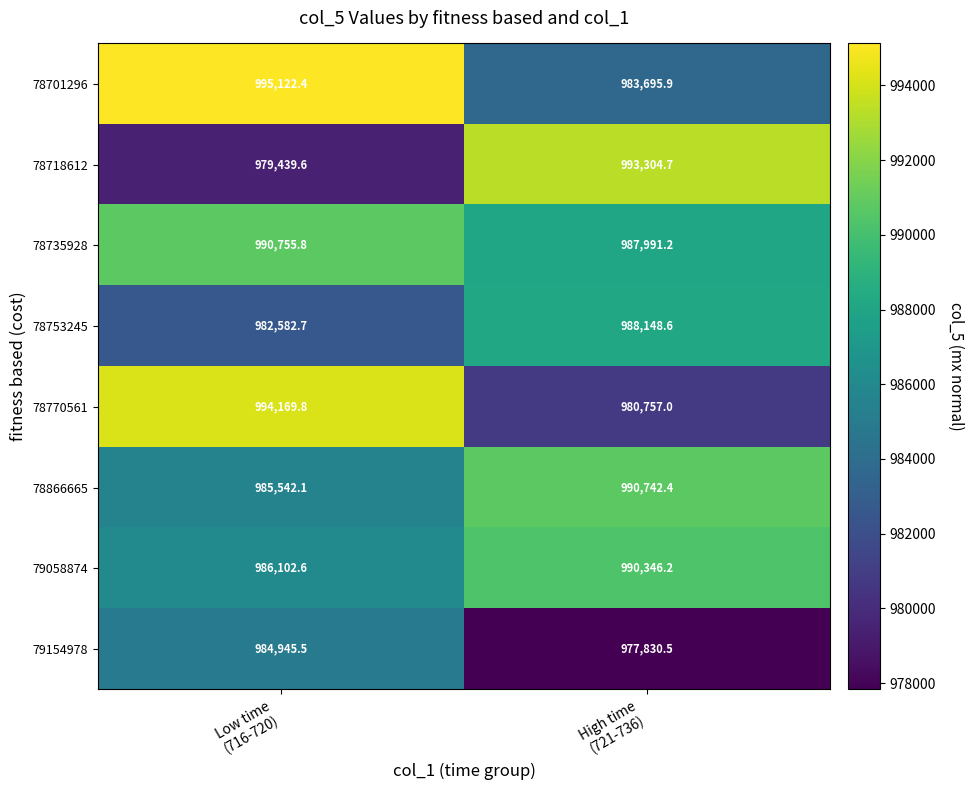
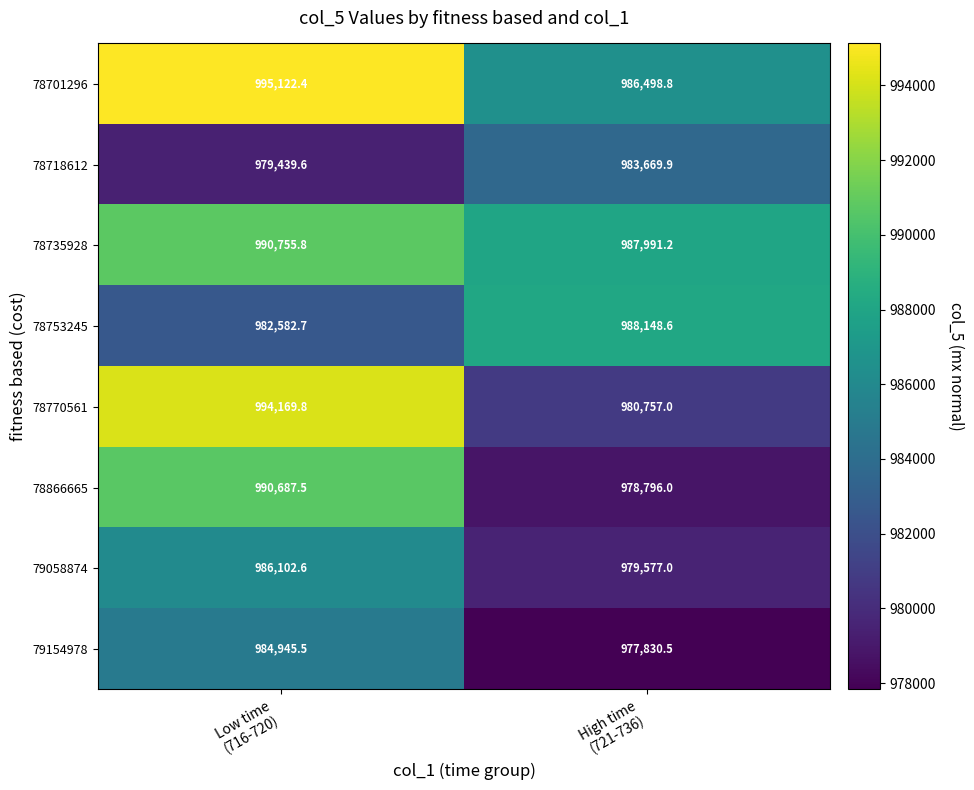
78701296, High time (721-736): 983,695.9 -> 986,498.8
78718612, High time (721-736): 993,304.7 -> 983,669.9
78866665, Low time (716-720): 985,542.1 -> 990,687.5
78866665, High time (721-736): 990,742.4 -> 978,796.0
79058874, High time (721-736): 990,346.2 -> 979,577.0
